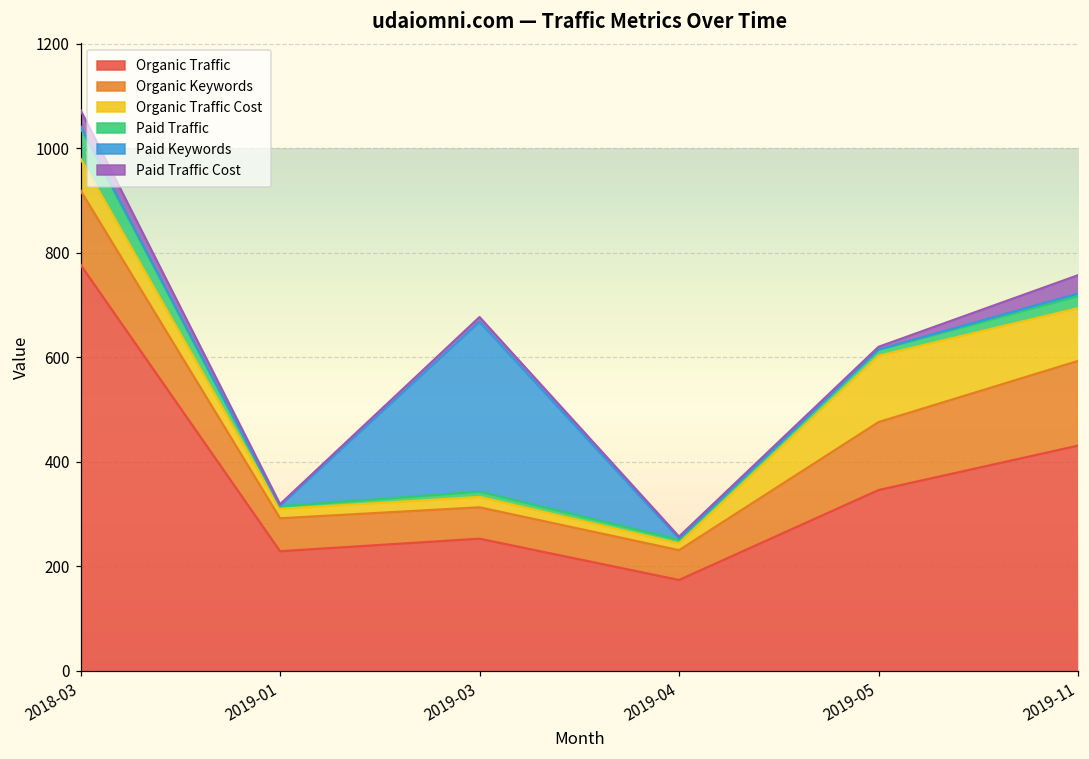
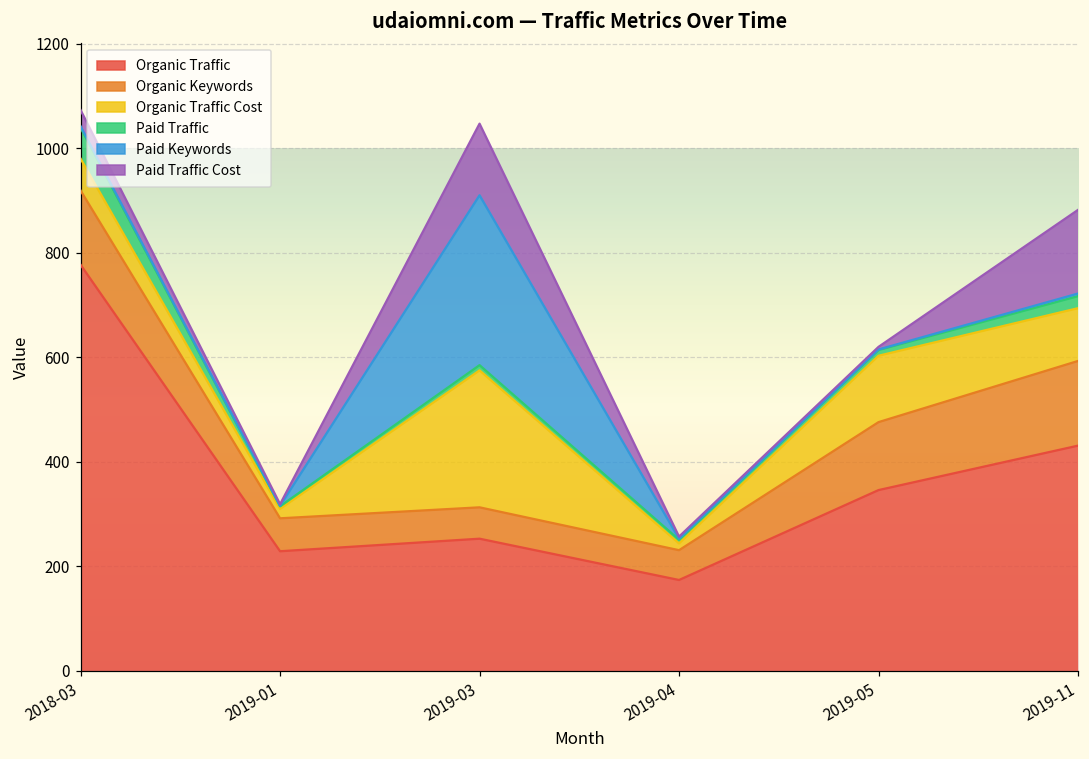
Organic Traffic Cost, 2019-03: 20 -> 260
Paid Traffic Cost, 2019-03: 10 -> 140
Paid Traffic Cost, 2019-11: 40 -> 160
